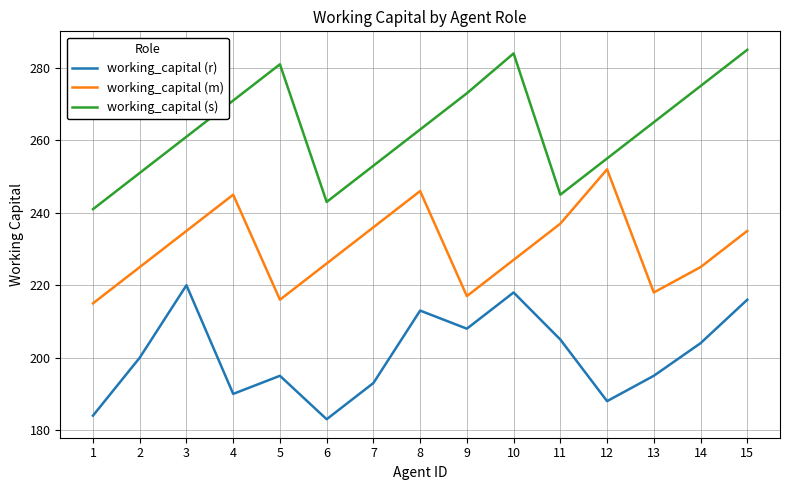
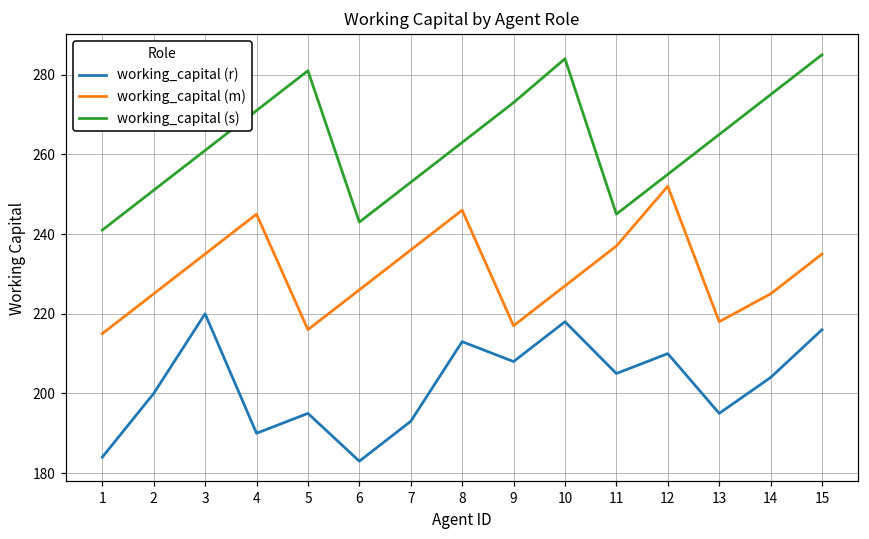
working_capital (r), 12: 188 -> 210
